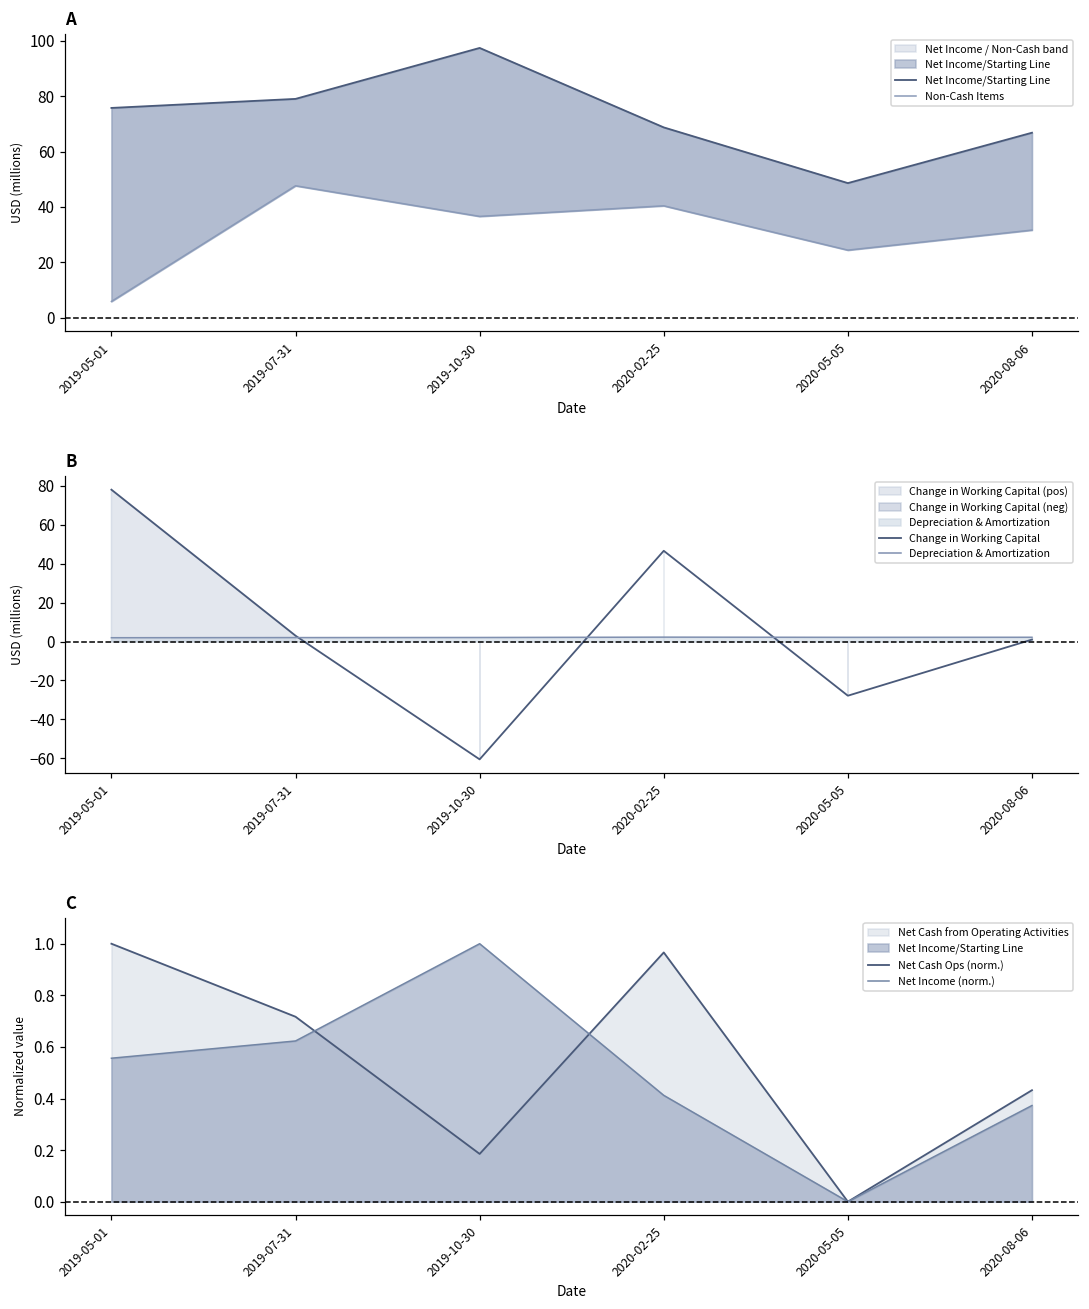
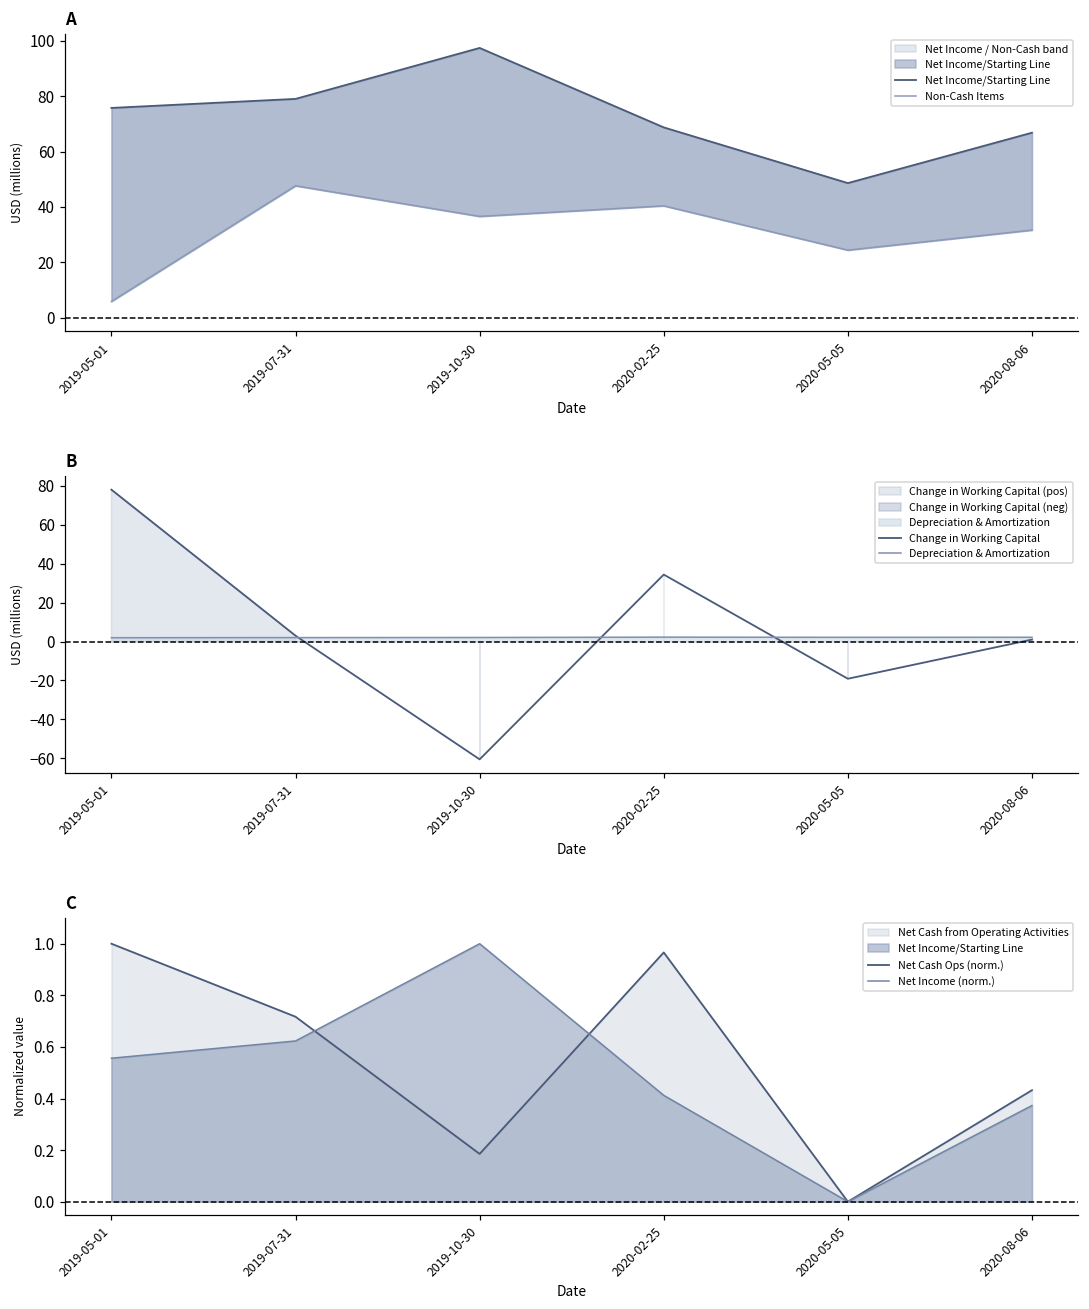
B, Change in Working Capital, 2020-02-25: 47 -> 34
B, Change in Working Capital, 2020-05-05: -28 -> -19
